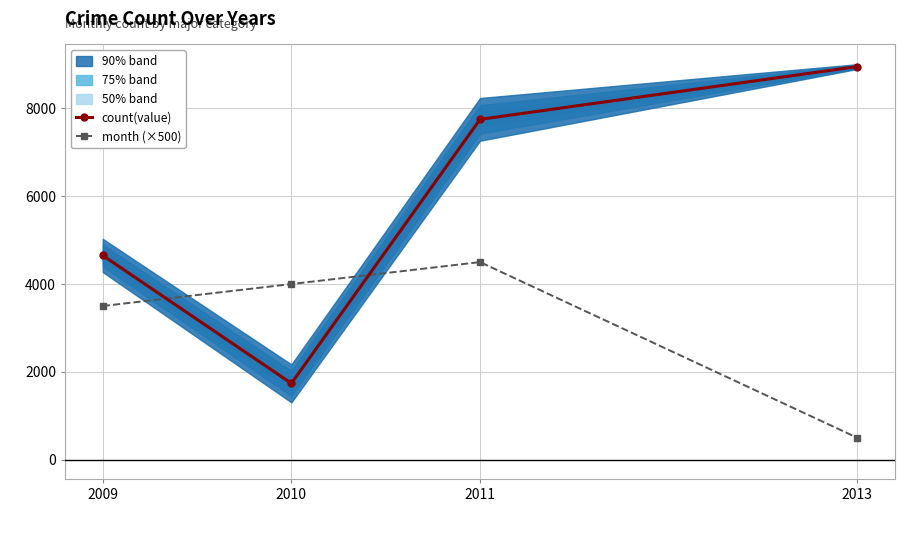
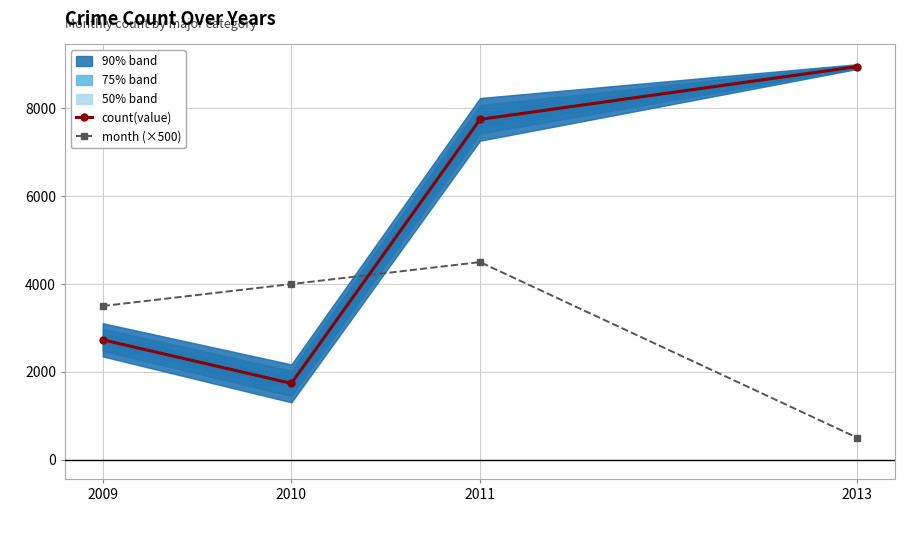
count(value), 2009: 4700 -> 2700
